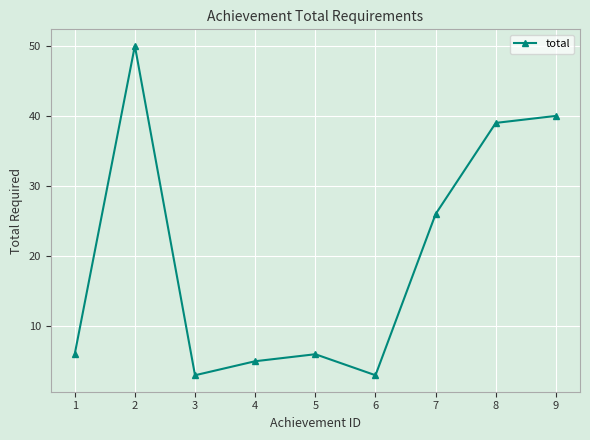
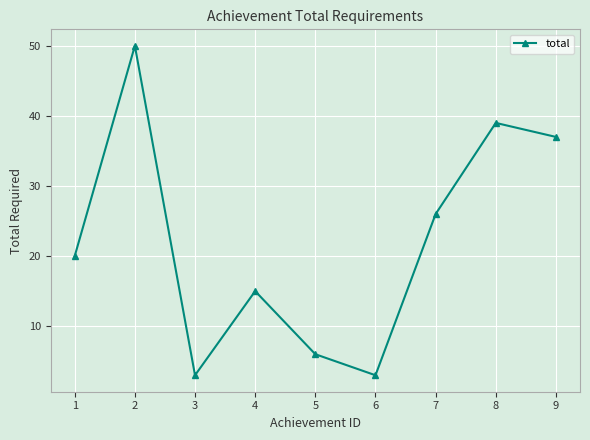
1: 6 -> 20
4: 5 -> 15
9: 40 -> 37
